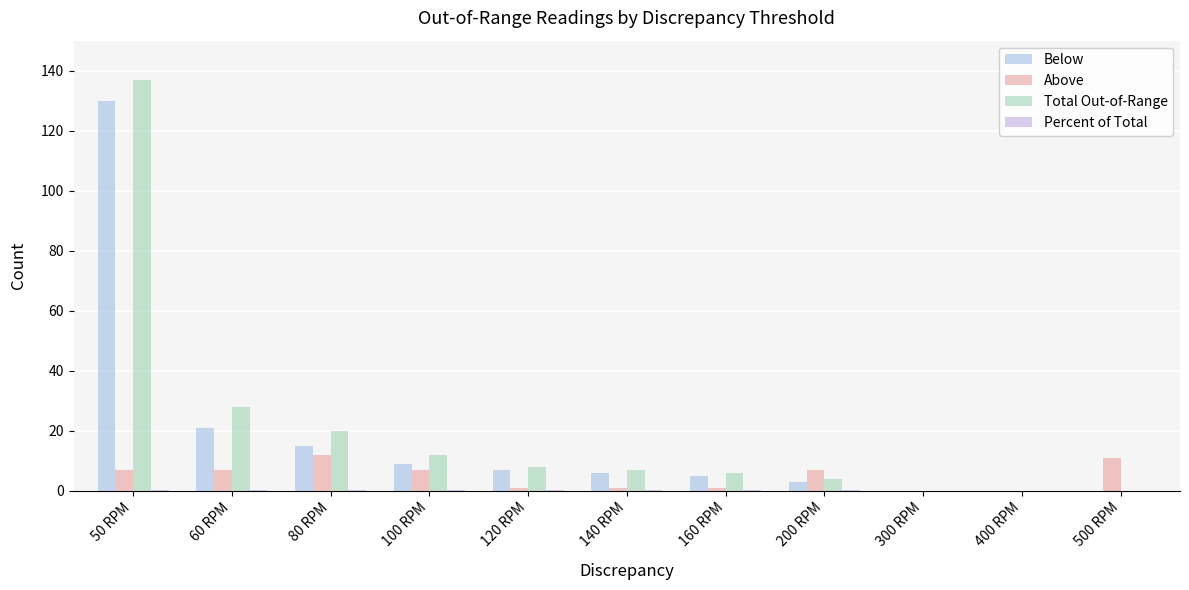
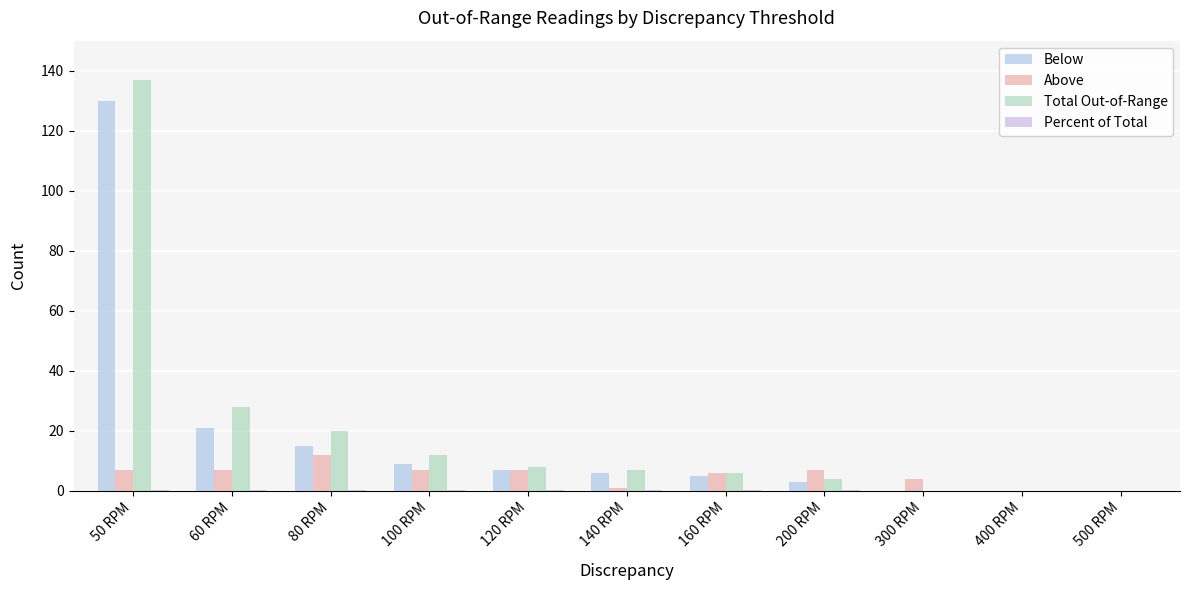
Above, 120 RPM: 1 -> 7
Above, 160 RPM: 1 -> 6
Above, 300 RPM: 0 -> 4
Above, 500 RPM: 11 -> 0
